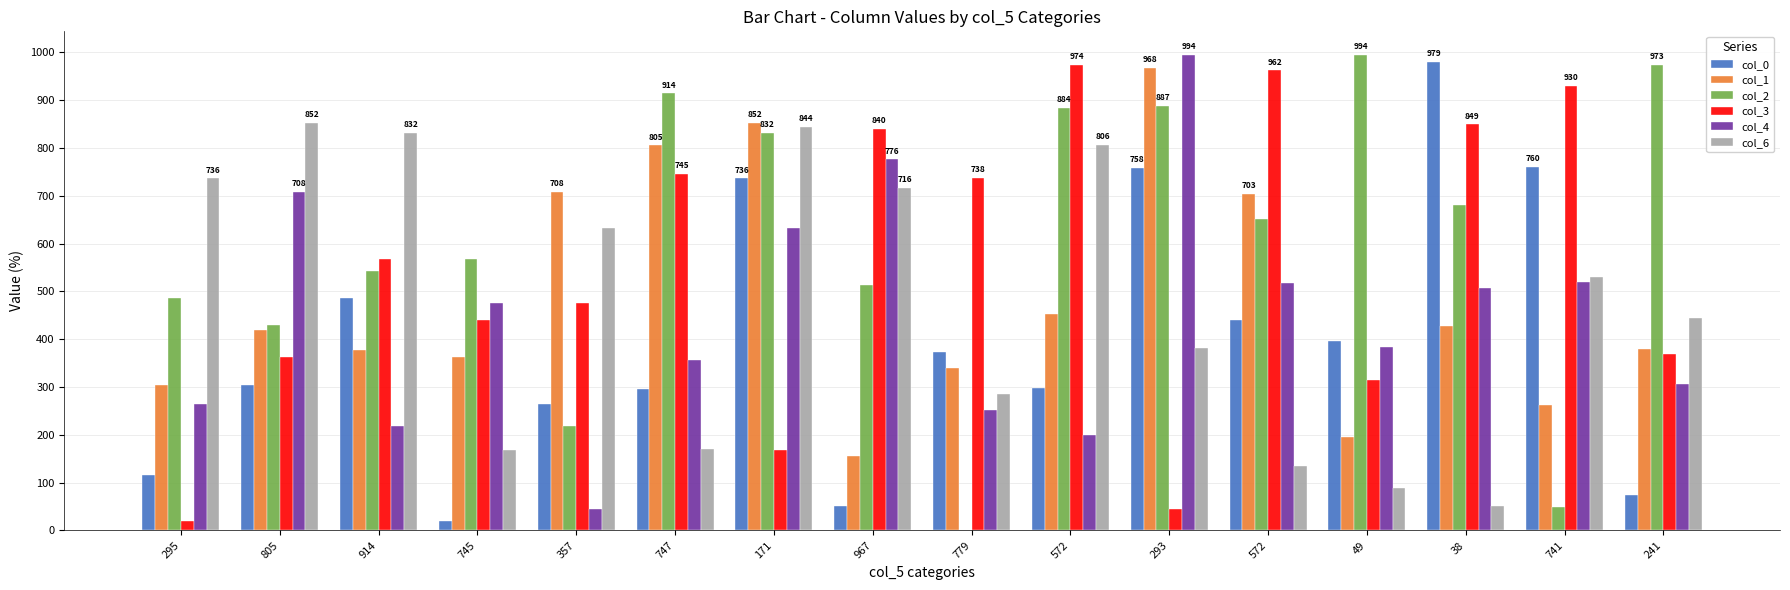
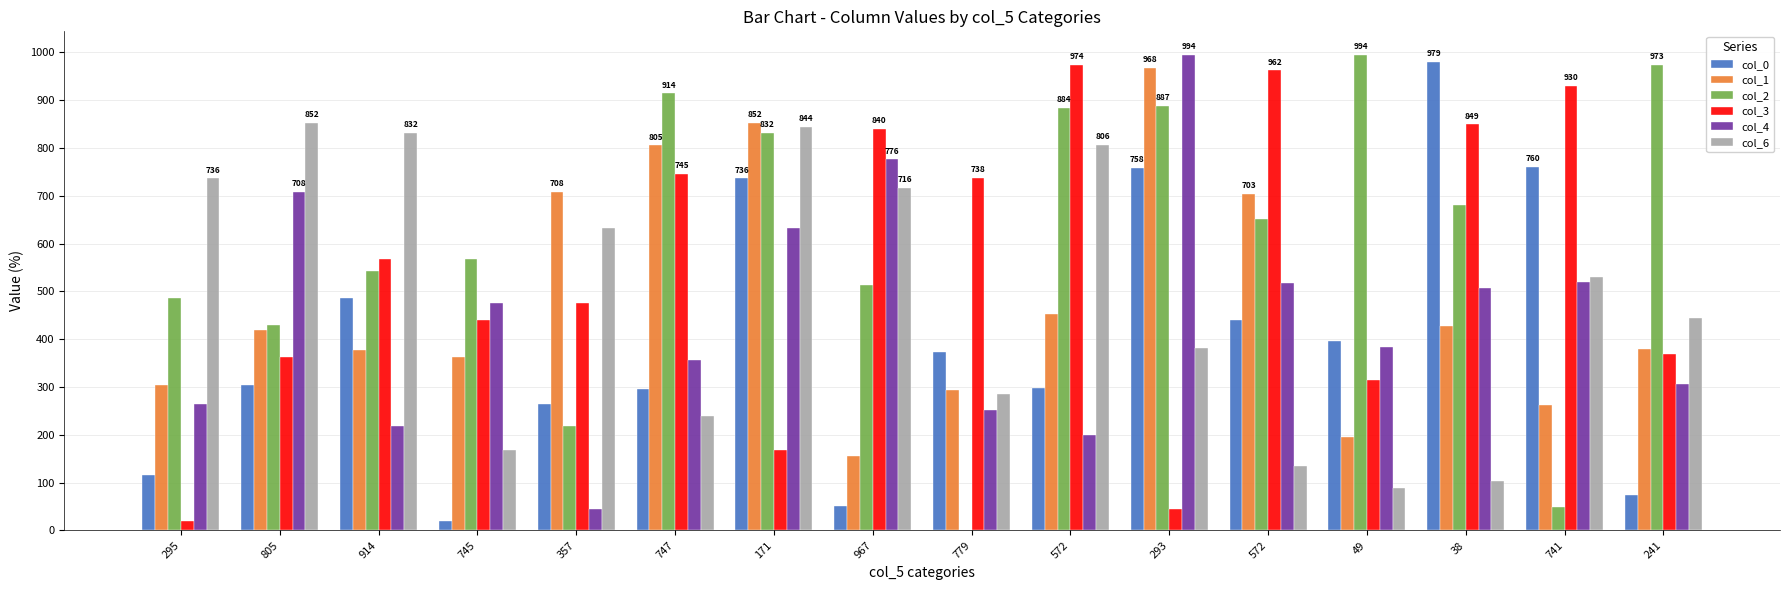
col_6, 747: 170 -> 240
col_1, 779: 340 -> 290
col_6, 38: 50 -> 100
